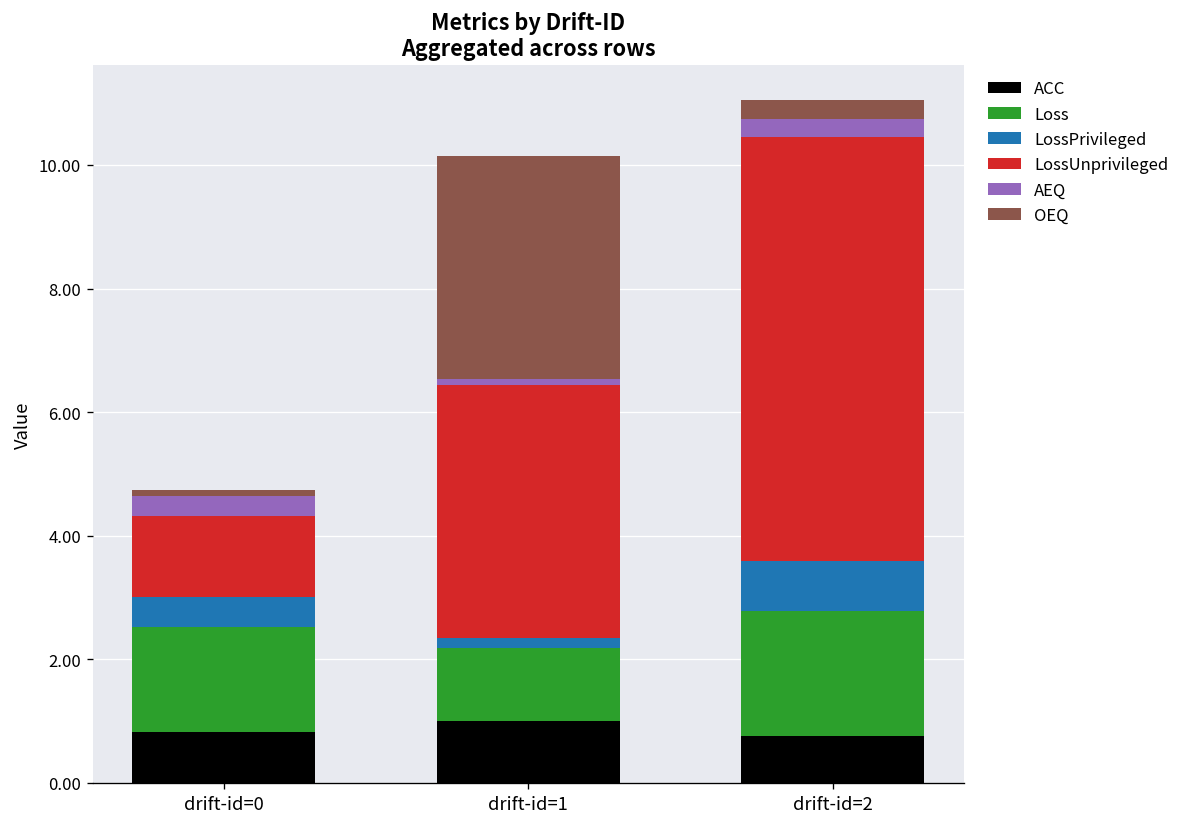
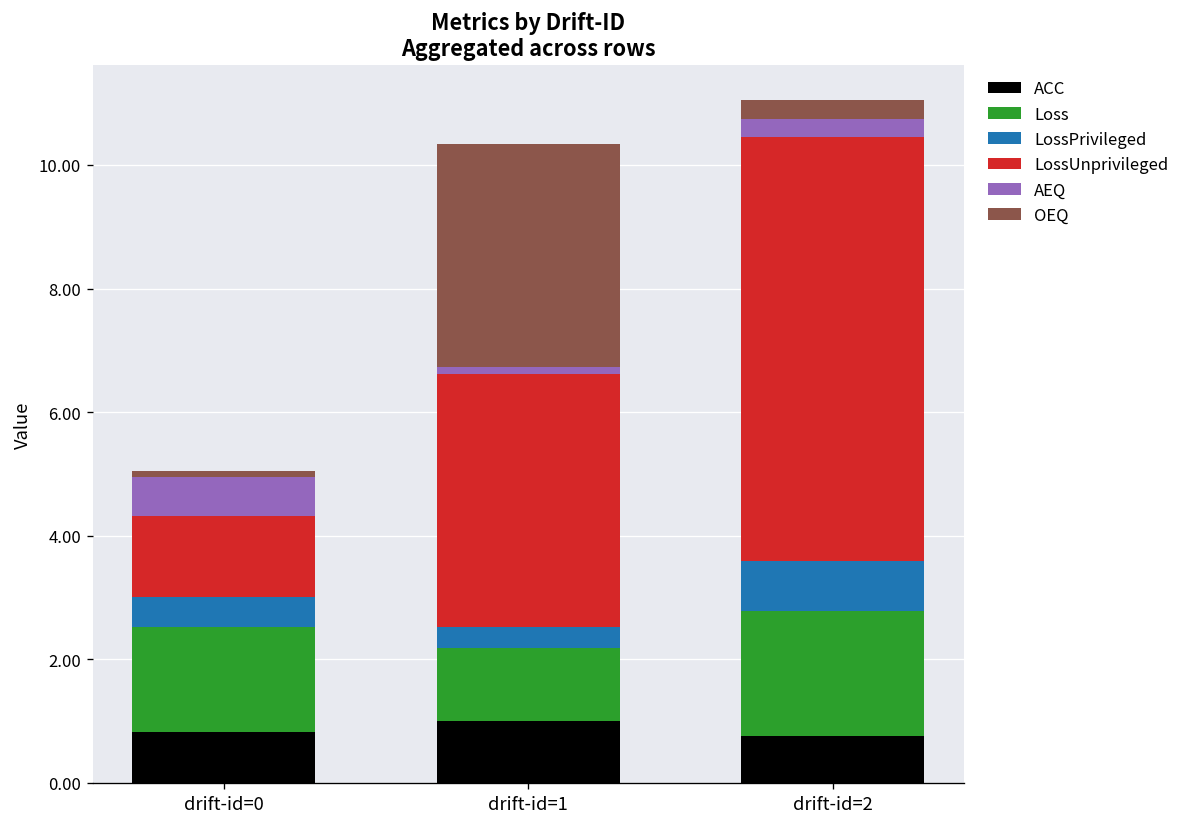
AEQ, drift-id=0: 0.3 -> 0.6
LossPrivileged, drift-id=1: 0.2 -> 0.3
